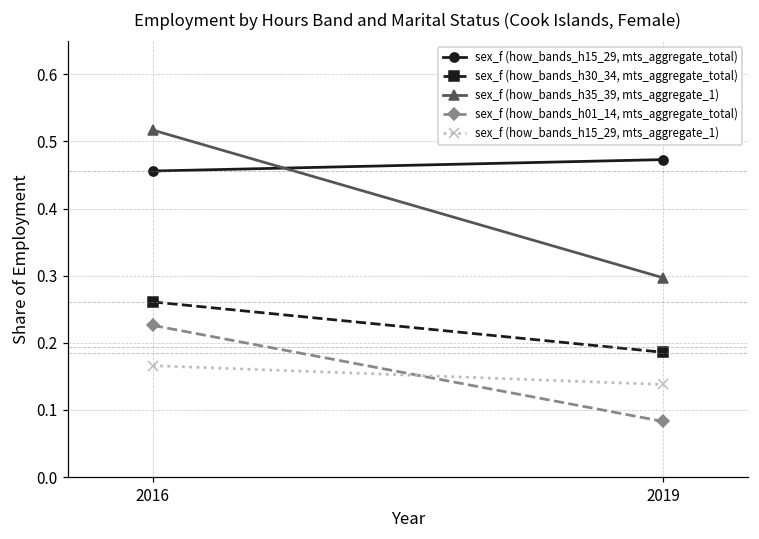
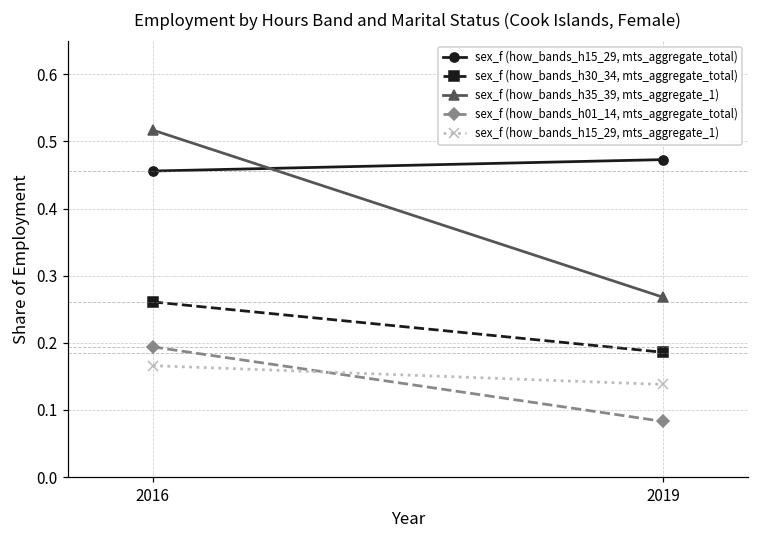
sex_f (how_bands_h01_14, mts_aggregate_total), 2016: 0.23 -> 0.19
sex_f (how_bands_h35_39, mts_aggregate_1), 2019: 0.30 -> 0.27
